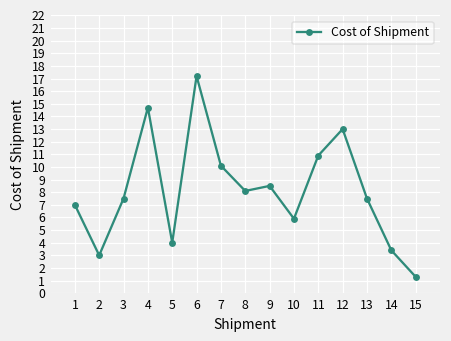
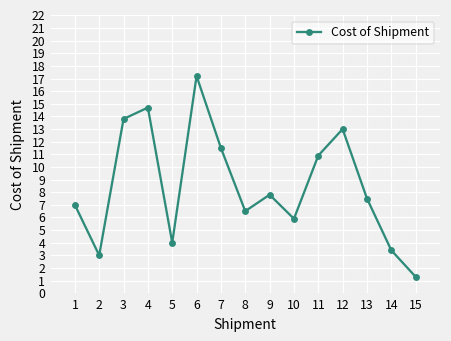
3: 7.5 -> 13.8
7: 10.1 -> 11.5
8: 8.1 -> 6.5
9: 8.5 -> 7.8
